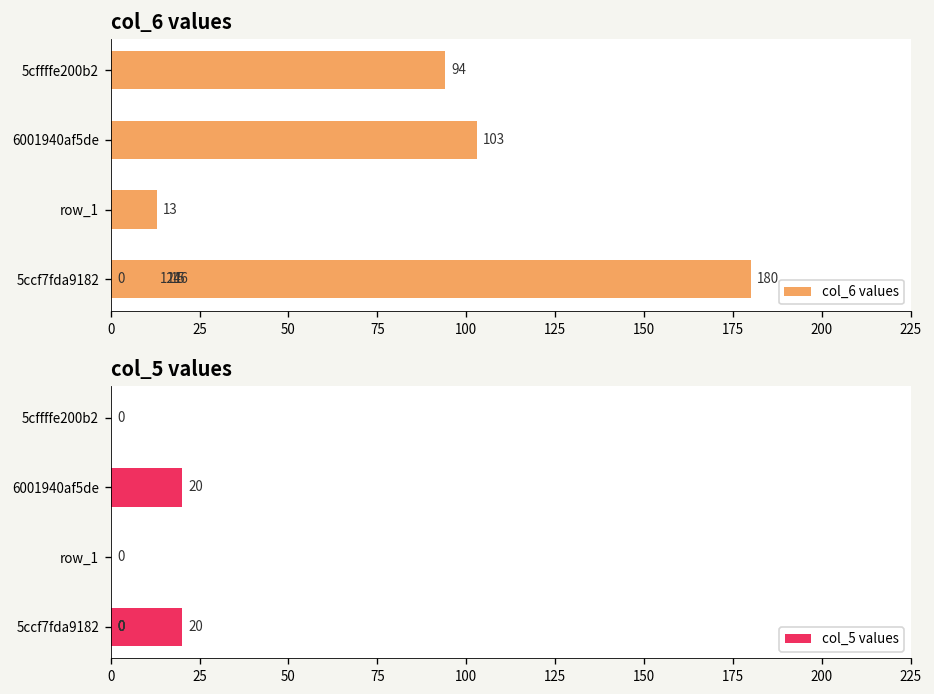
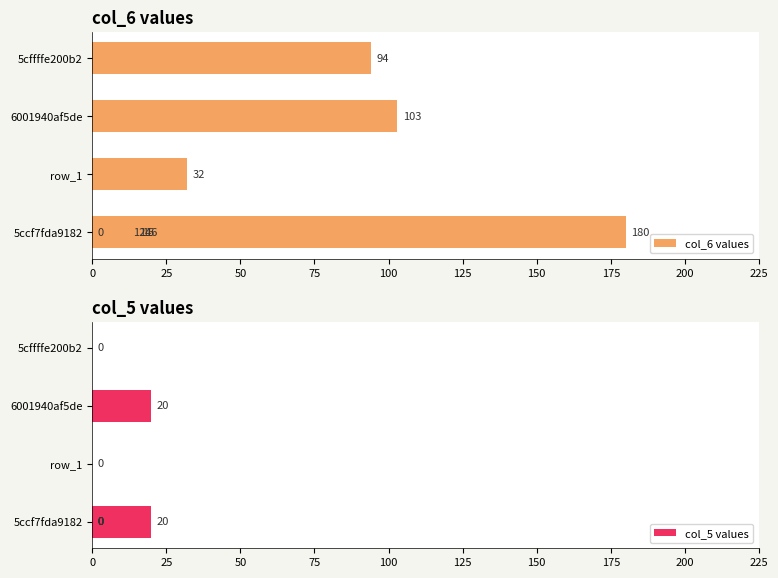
col_6 values, row_1: 13 -> 32
